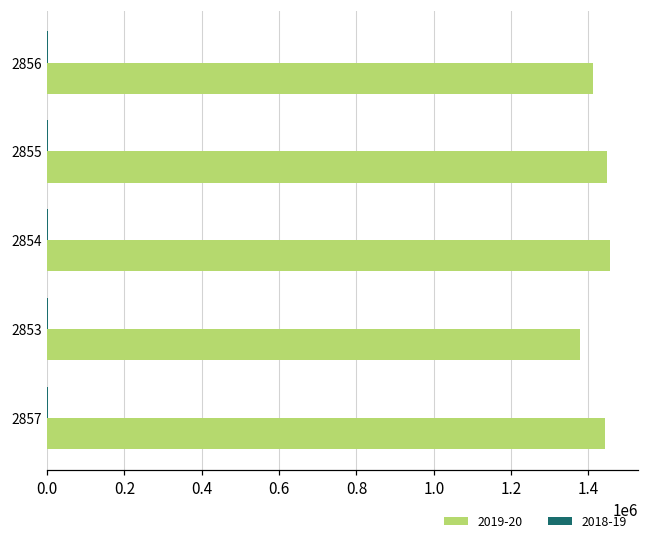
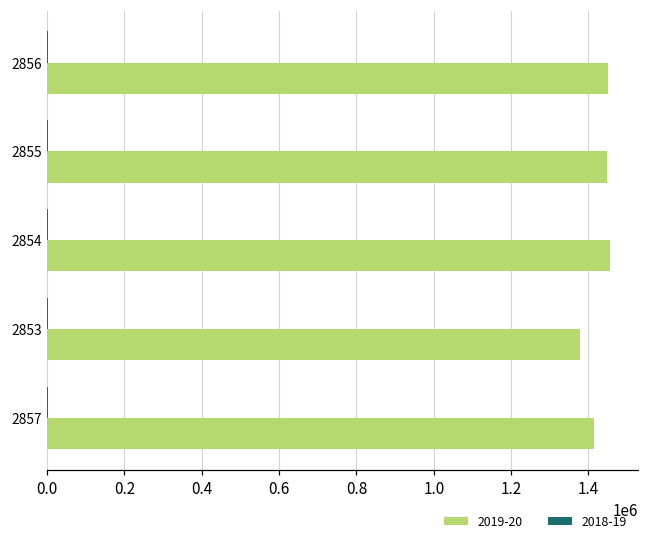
2019-20, 2856: 1410000 -> 1450000
2019-20, 2857: 1440000 -> 1410000
